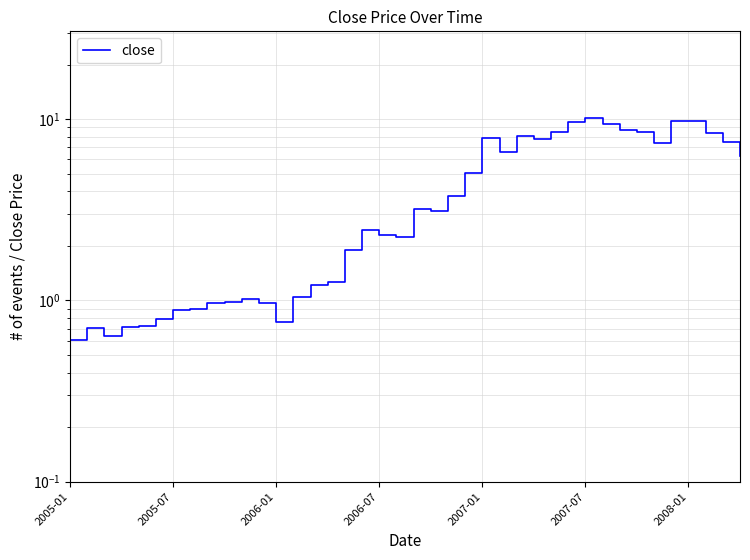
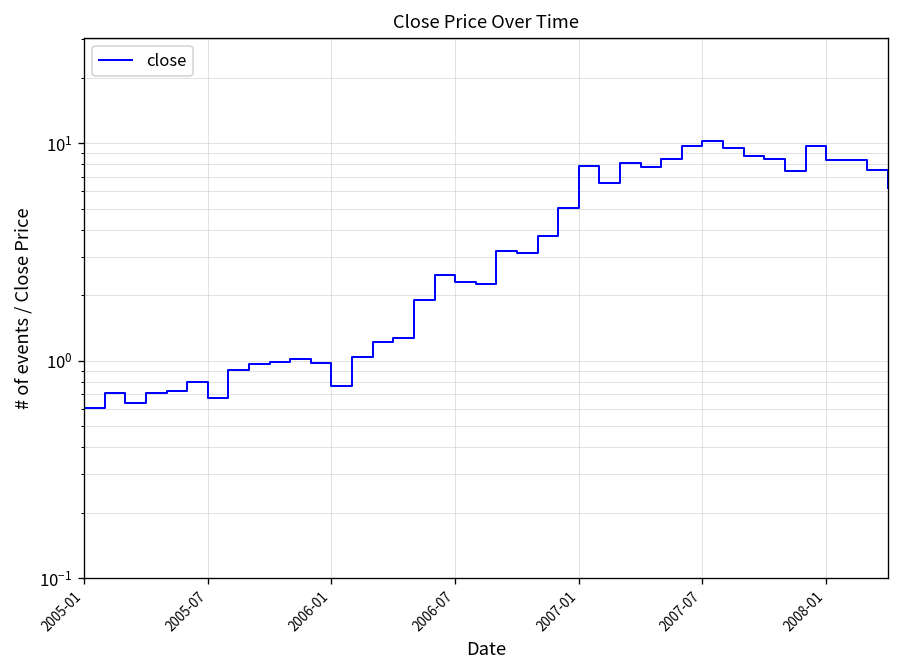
2005-07: 0.9 -> 0.67
2008-01: 10 -> 8
